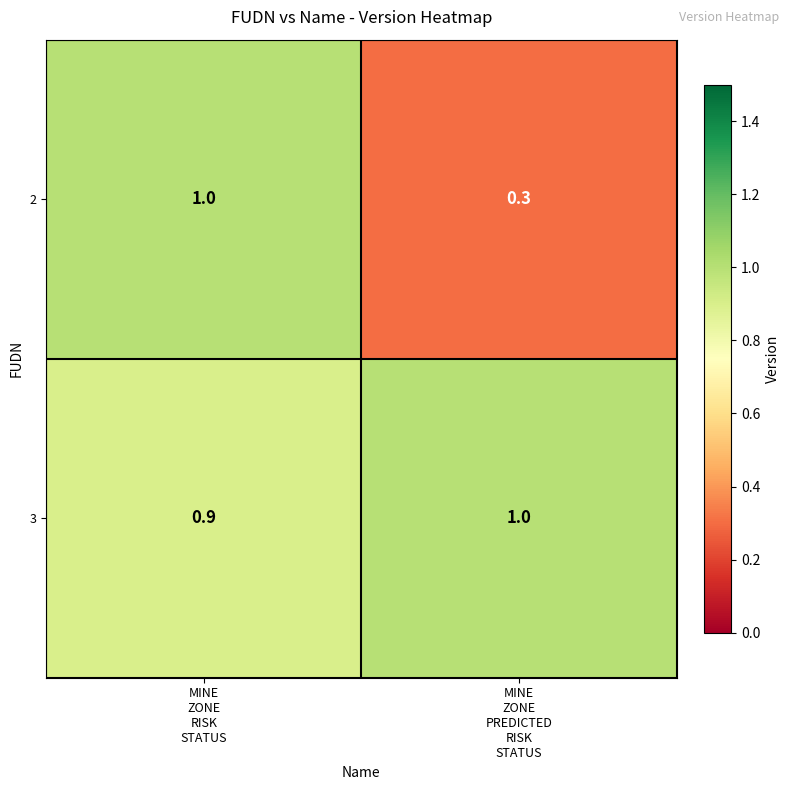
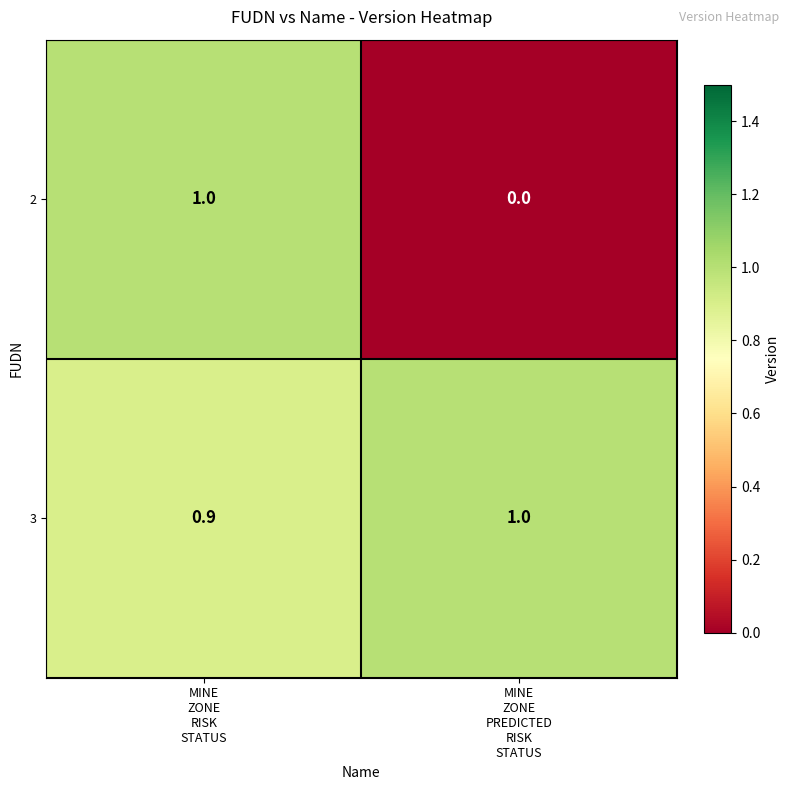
2, MINE ZONE PREDICTED RISK STATUS: 0.3 -> 0.0
